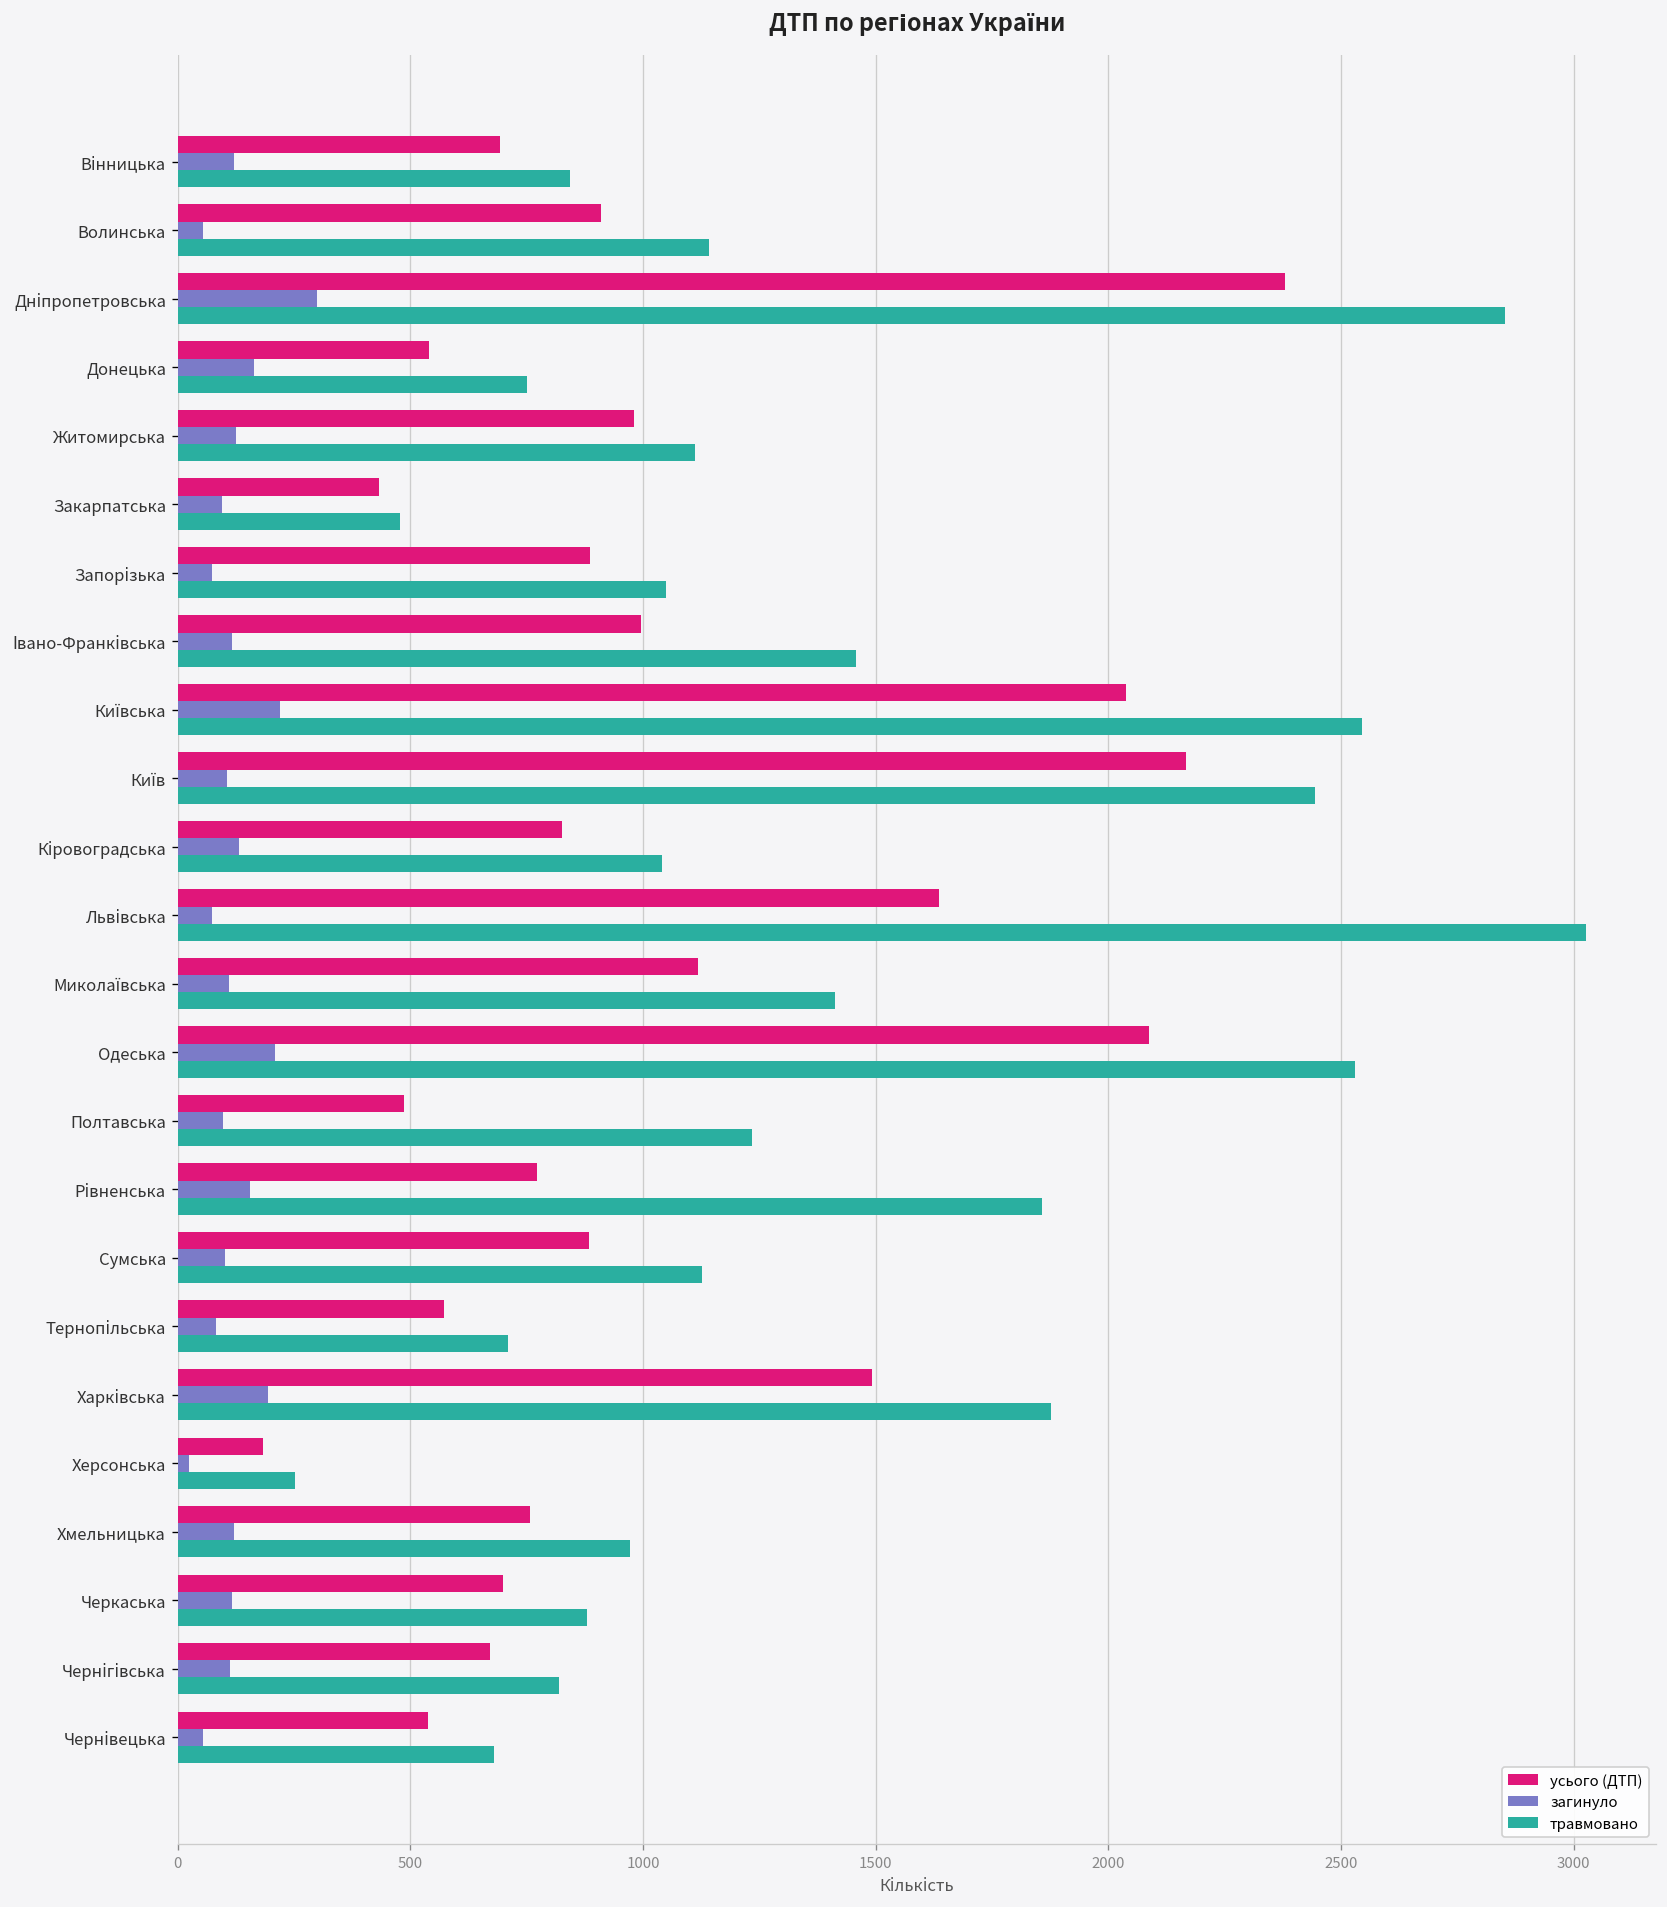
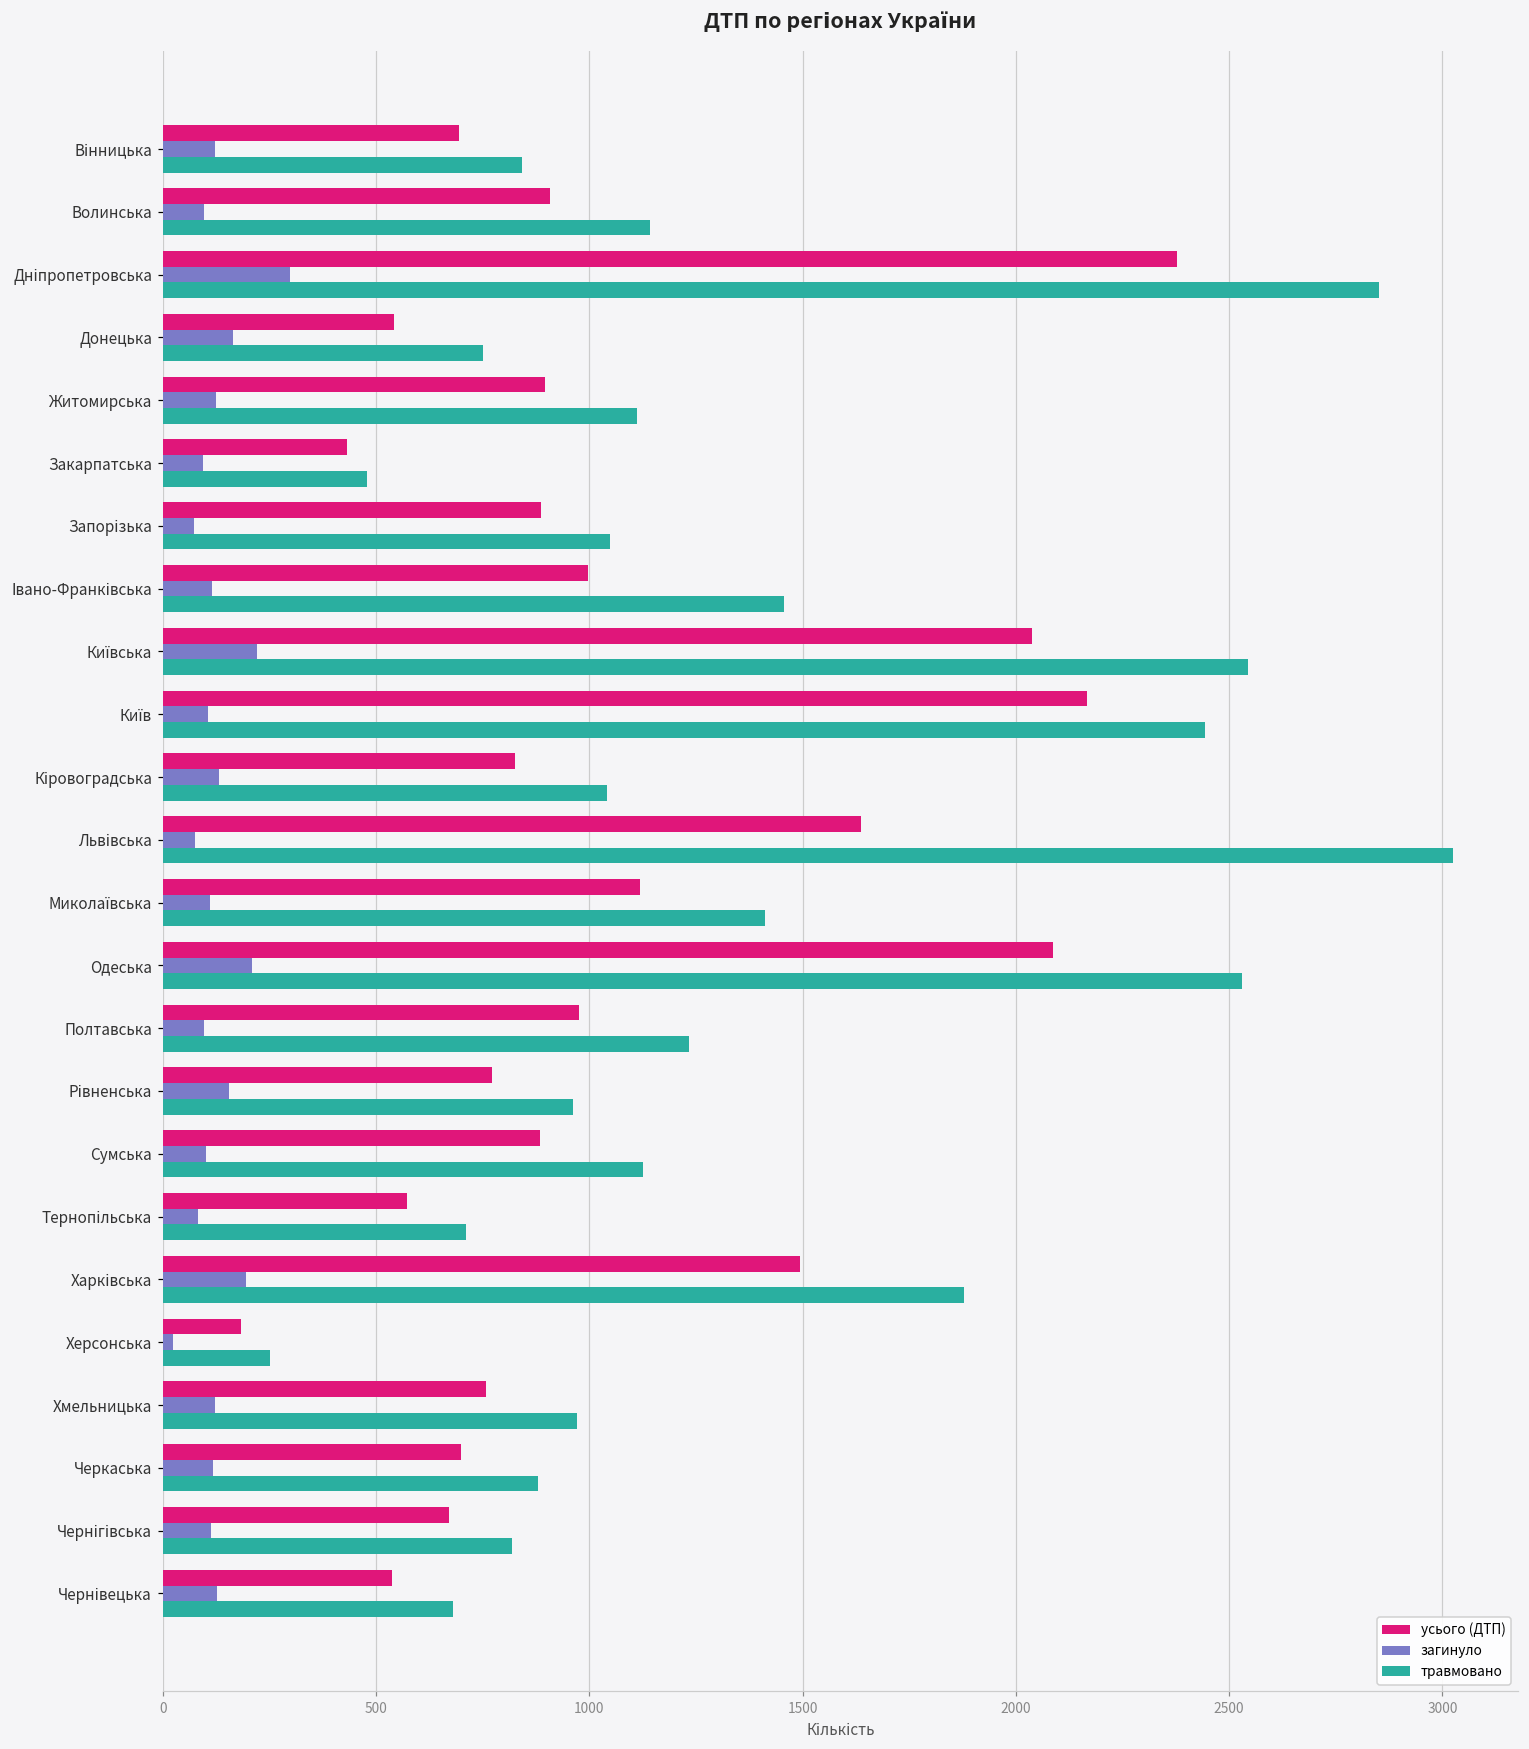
загинуло, Волинська: 60 -> 100
усього (ДТП), Житомирська: 980 -> 900
усього (ДТП), Полтавська: 490 -> 980
травмовано, Рівненська: 1860 -> 960
загинуло, Чернівецька: 60 -> 130
